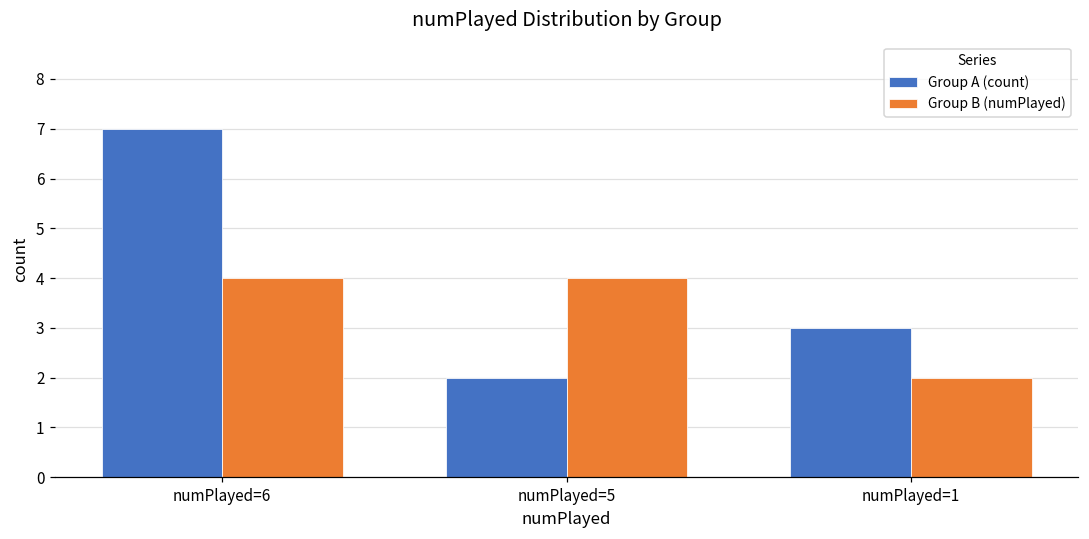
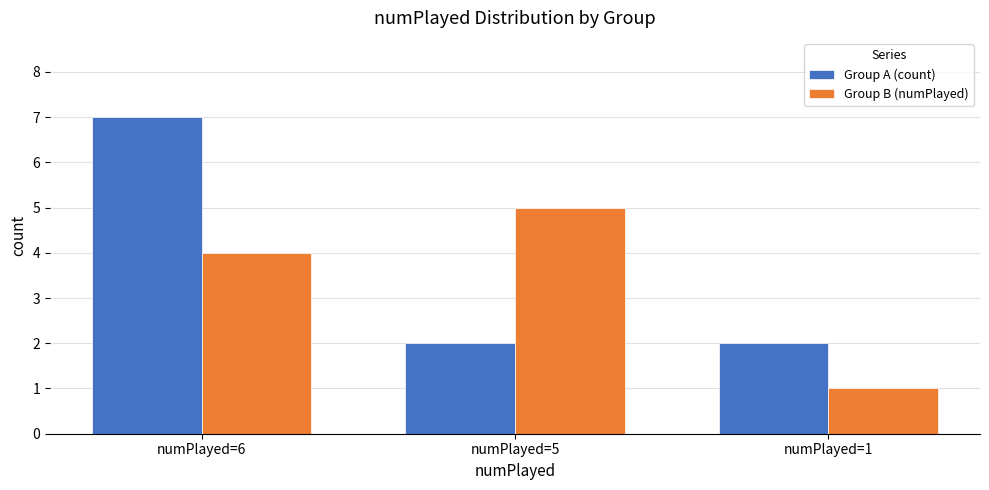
Group B (numPlayed), numPlayed=5: 4 -> 5
Group A (count), numPlayed=1: 3 -> 2
Group B (numPlayed), numPlayed=1: 2 -> 1
